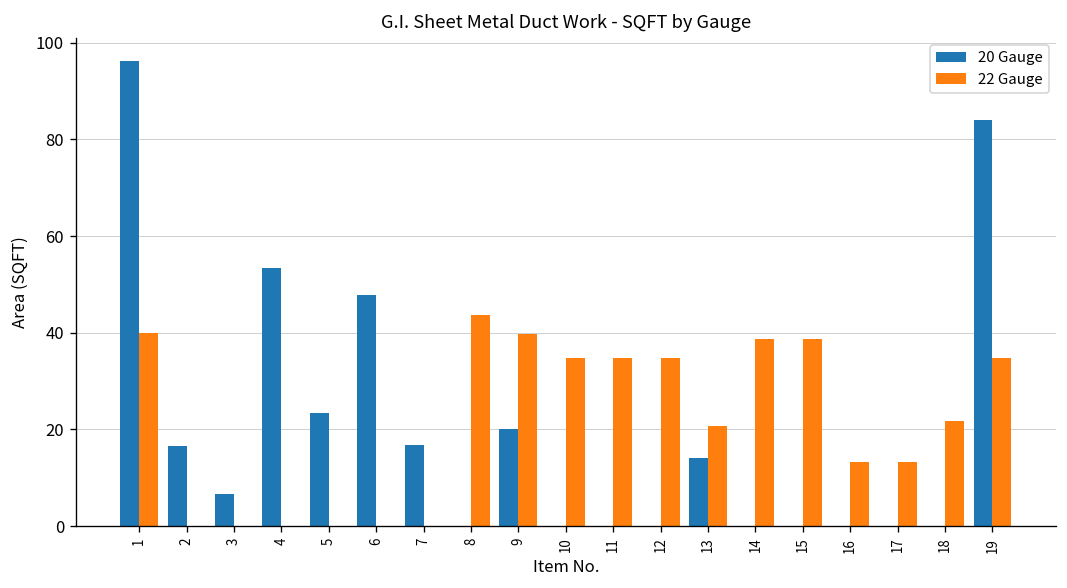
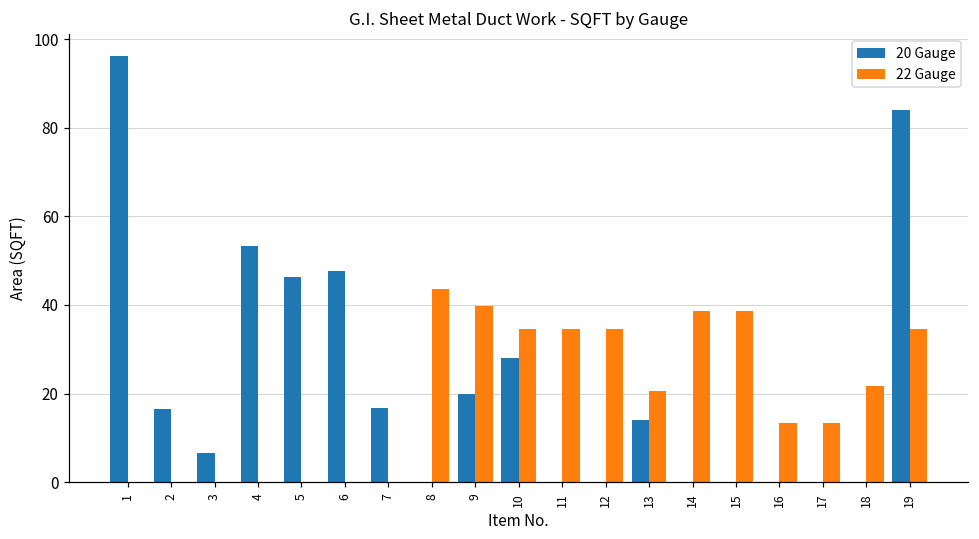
22 Gauge, 1: 40 -> 0
20 Gauge, 5: 23 -> 46
20 Gauge, 10: 0 -> 28
